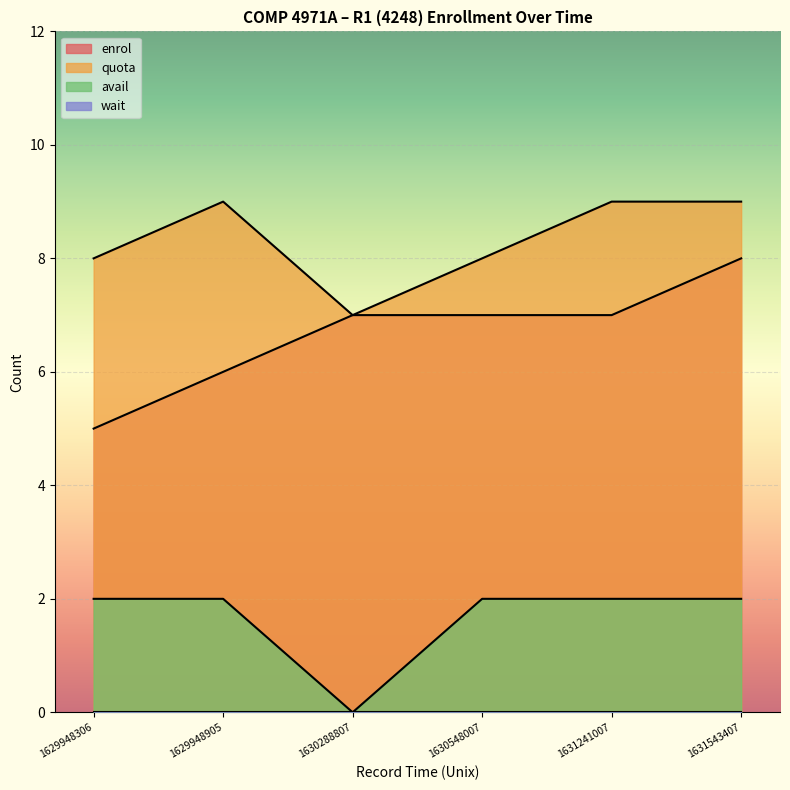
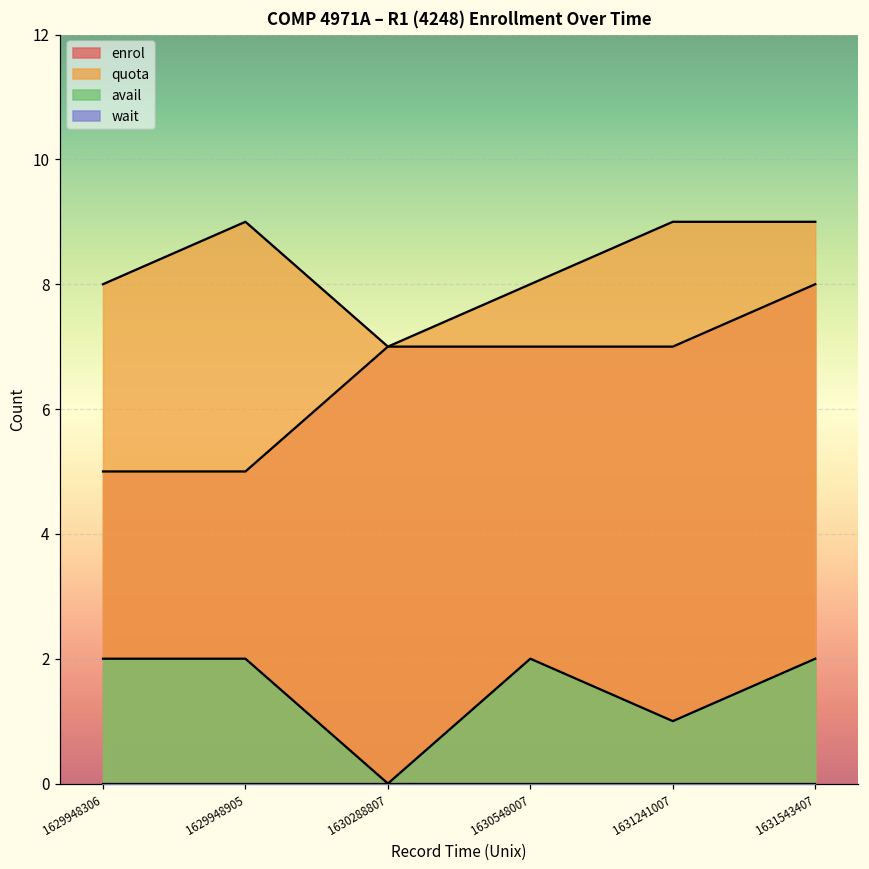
enrol, 1629948905: 6 -> 5
avail, 1631241007: 2 -> 1
